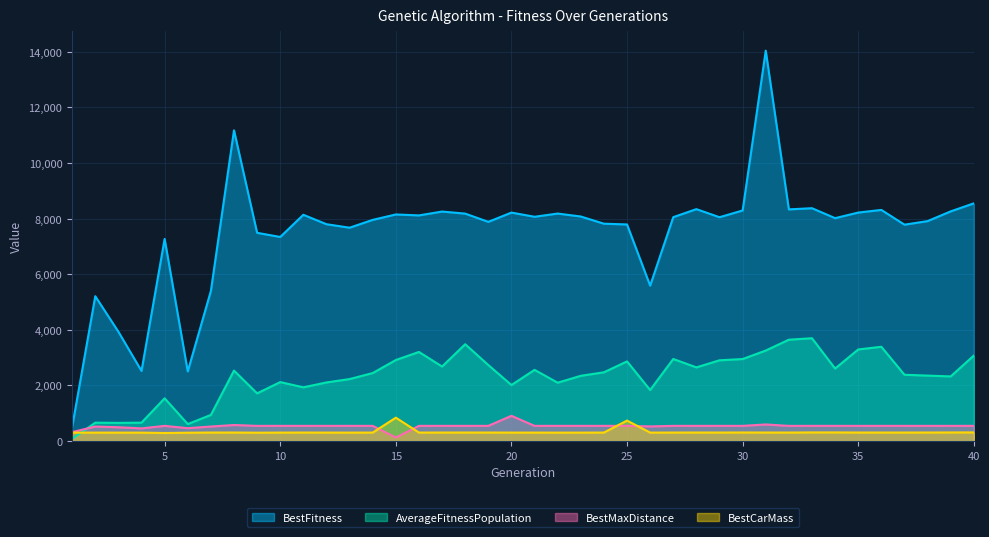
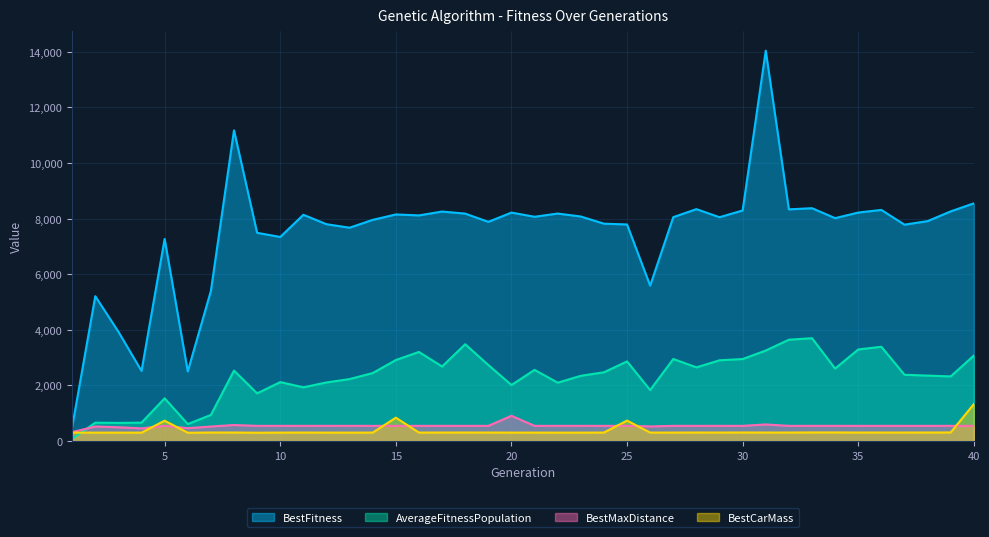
BestCarMass, 5: 300 -> 700
BestMaxDistance, 15: 100 -> 500
BestCarMass, 40: 300 -> 1,300
